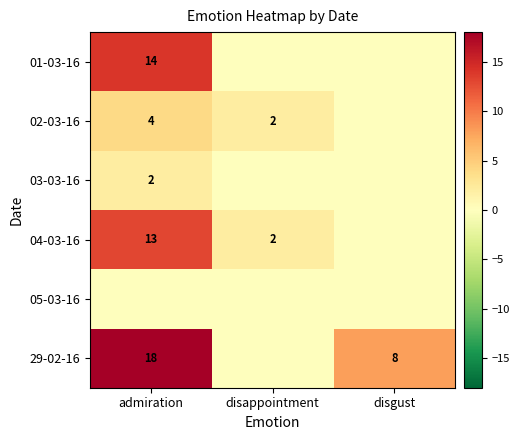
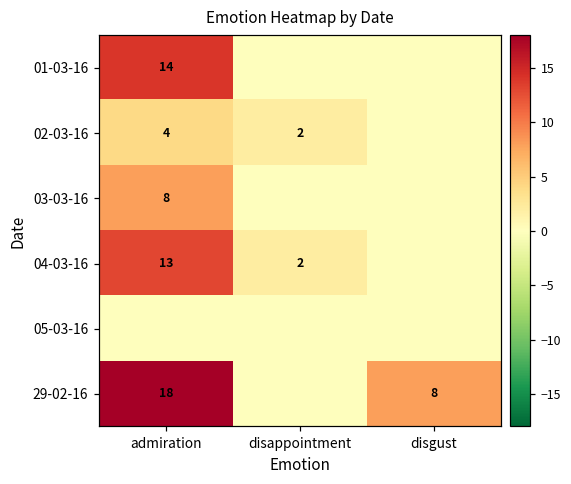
03-03-16, admiration: 2 -> 8
